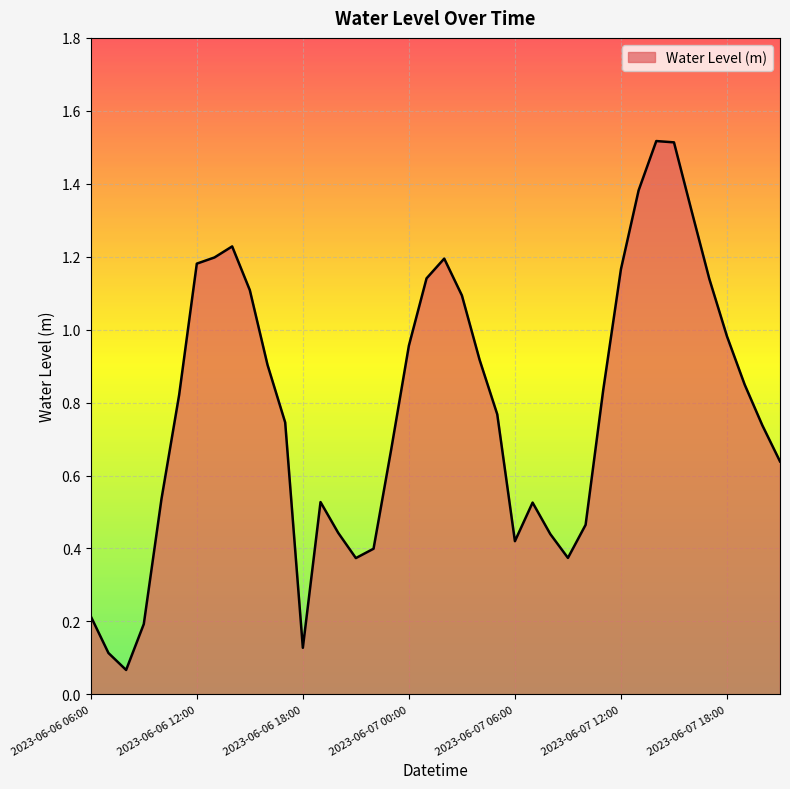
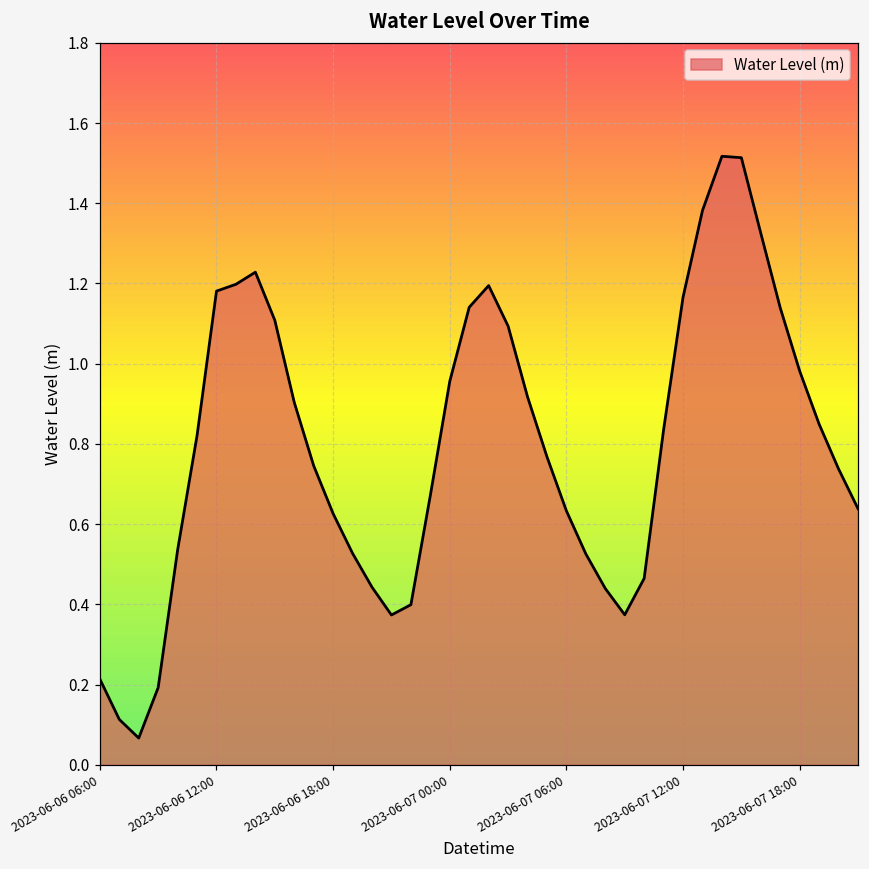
2023-06-06 18:00: 0.13 -> 0.63
2023-06-07 06:00: 0.42 -> 0.63
